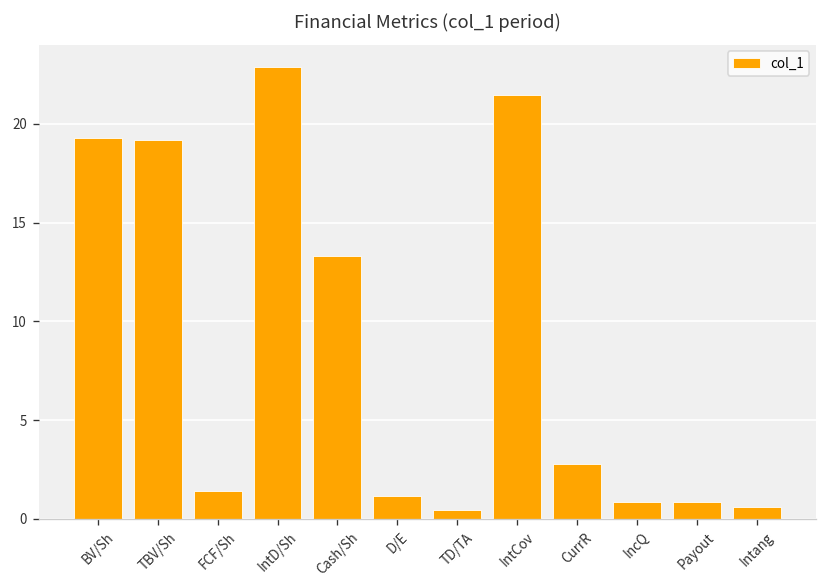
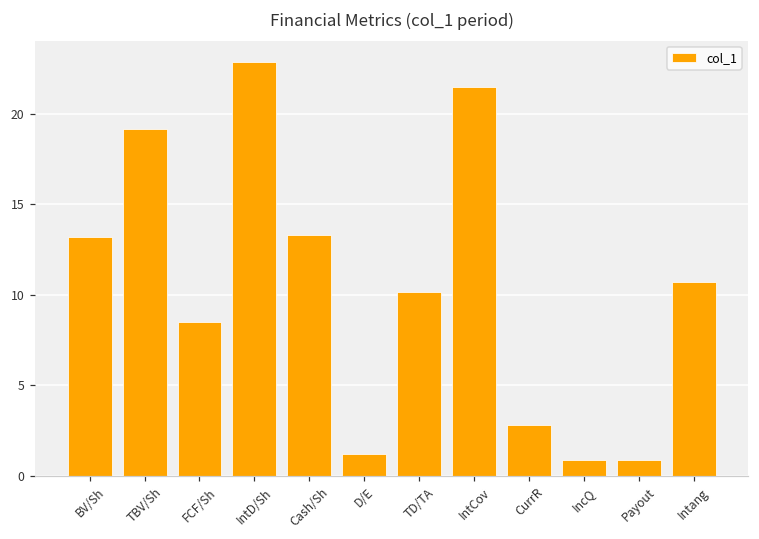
BV/Sh: 19.3 -> 13.2
FCF/Sh: 1.4 -> 8.5
TD/TA: 0.5 -> 10.2
Intang: 0.6 -> 10.7
